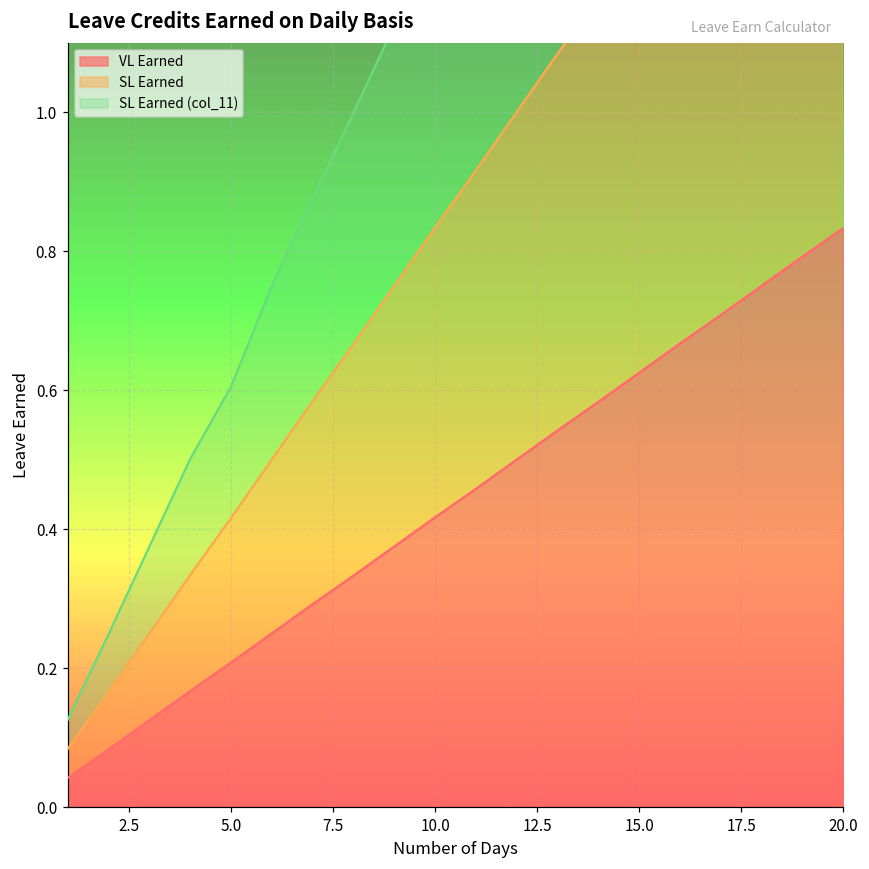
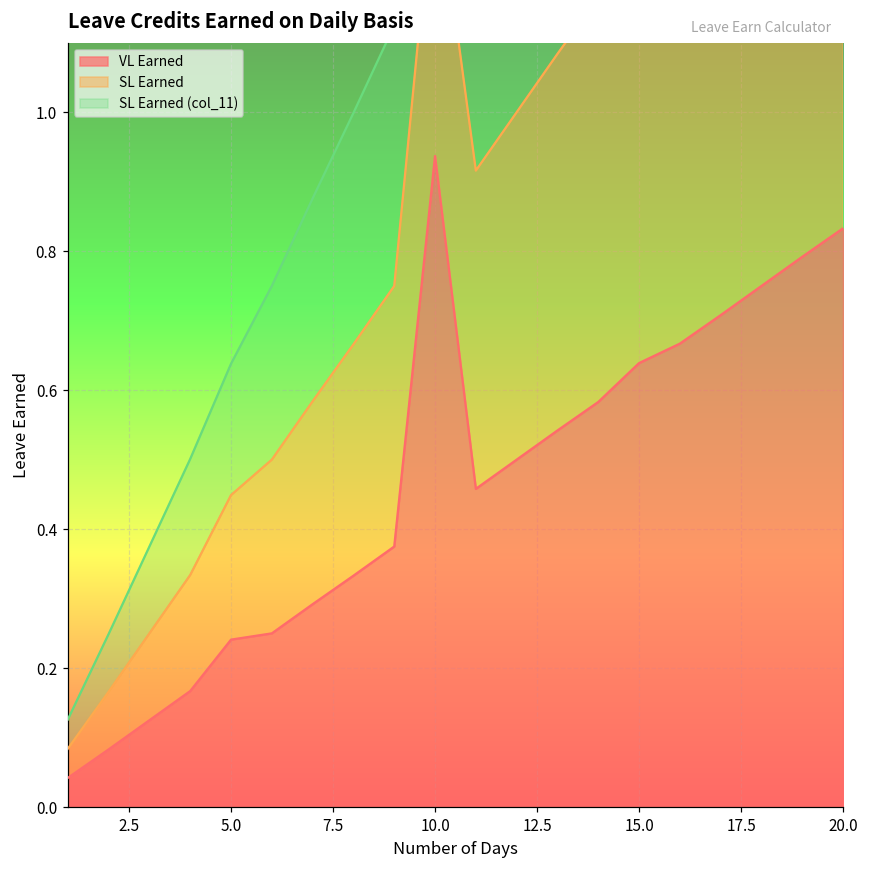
VL Earned, 5.0: 0.21 -> 0.24
VL Earned, 10.0: 0.42 -> 0.94
VL Earned, 15.0: 0.63 -> 0.64
